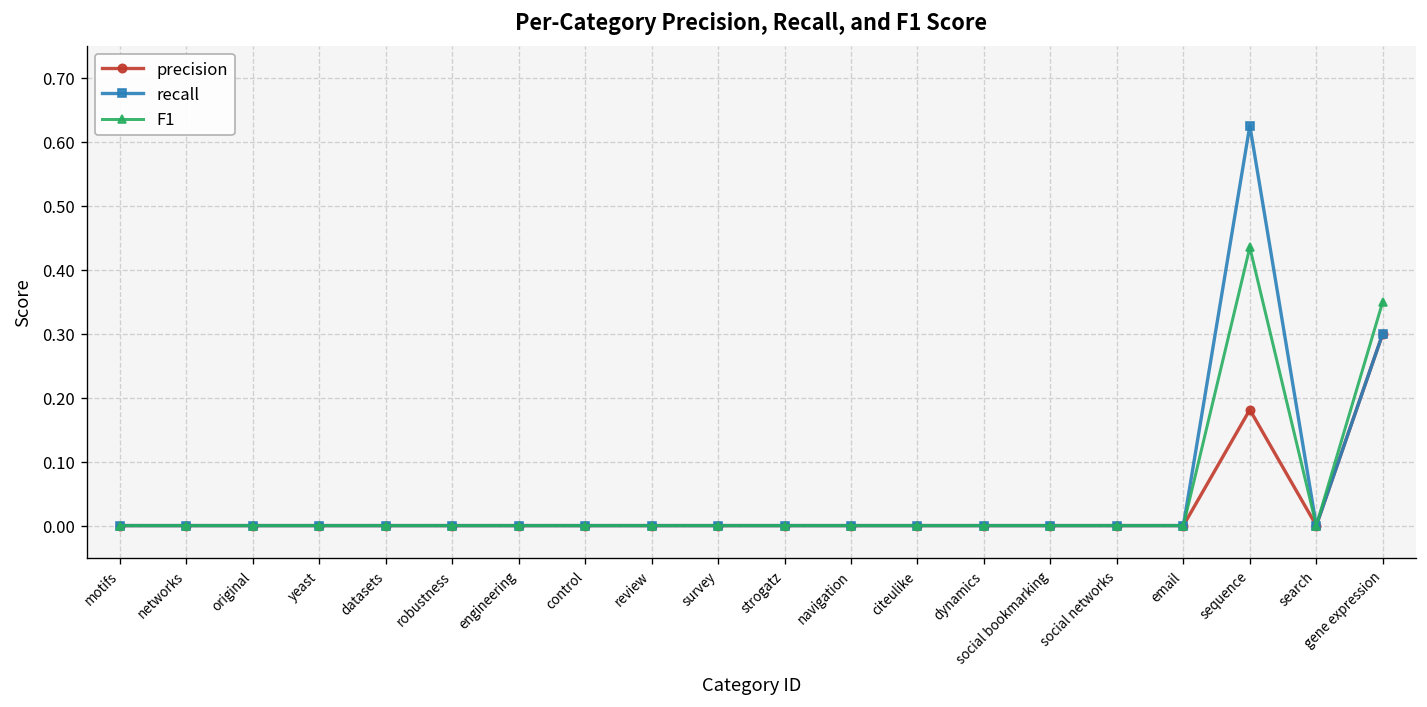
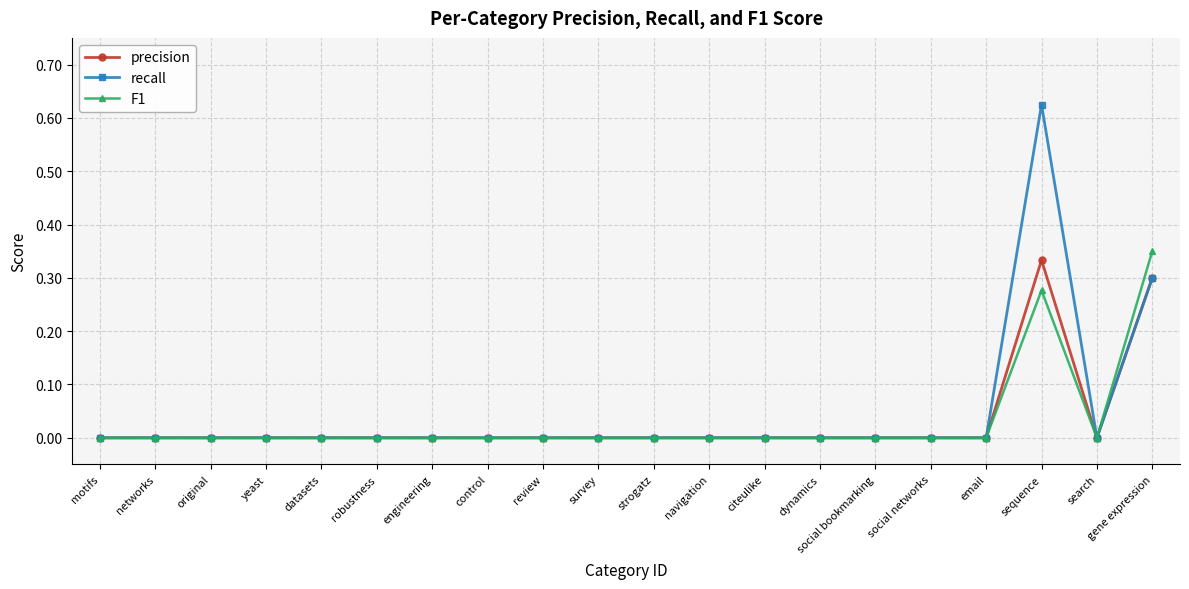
precision, sequence: 0.18 -> 0.33
F1, sequence: 0.43 -> 0.28
